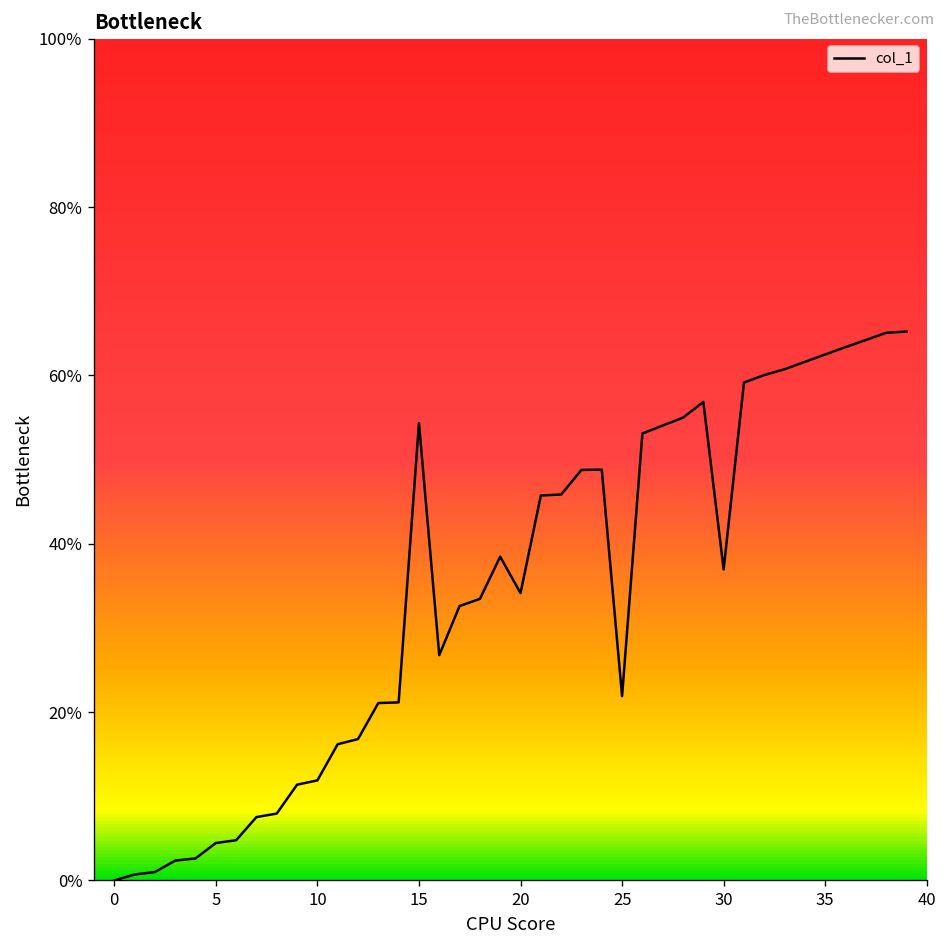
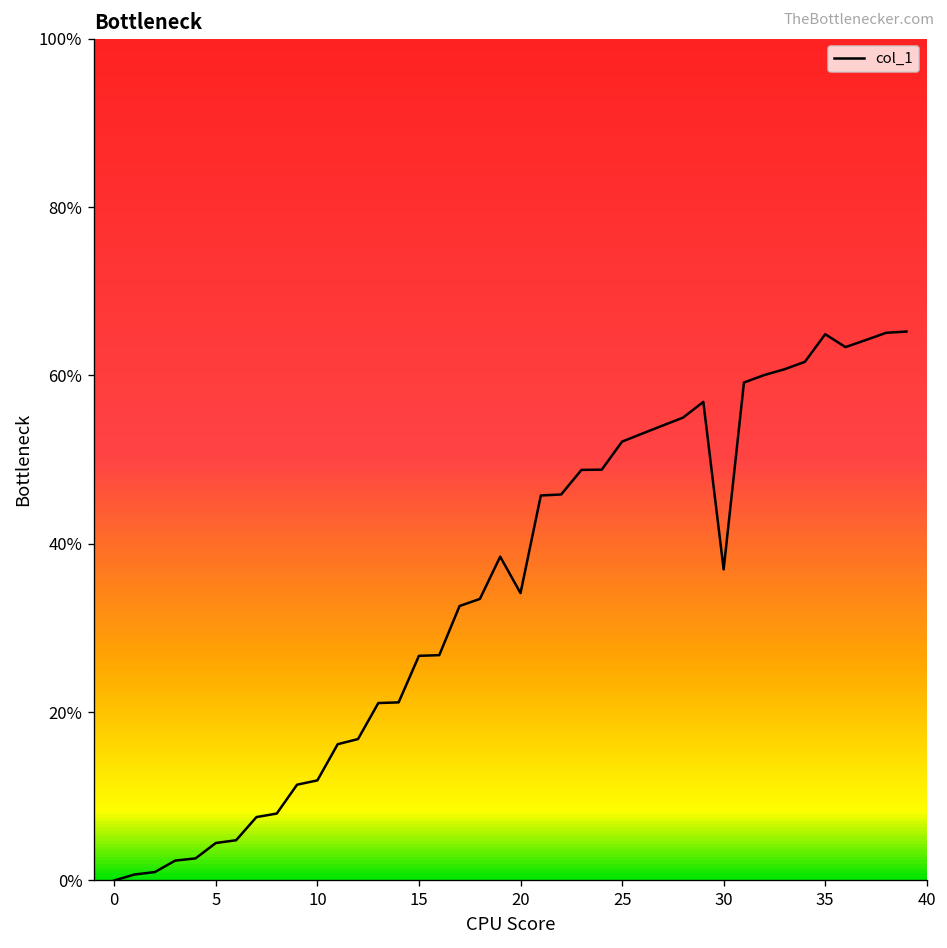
15: 54% -> 27%
25: 22% -> 52%
35: 63% -> 65%
